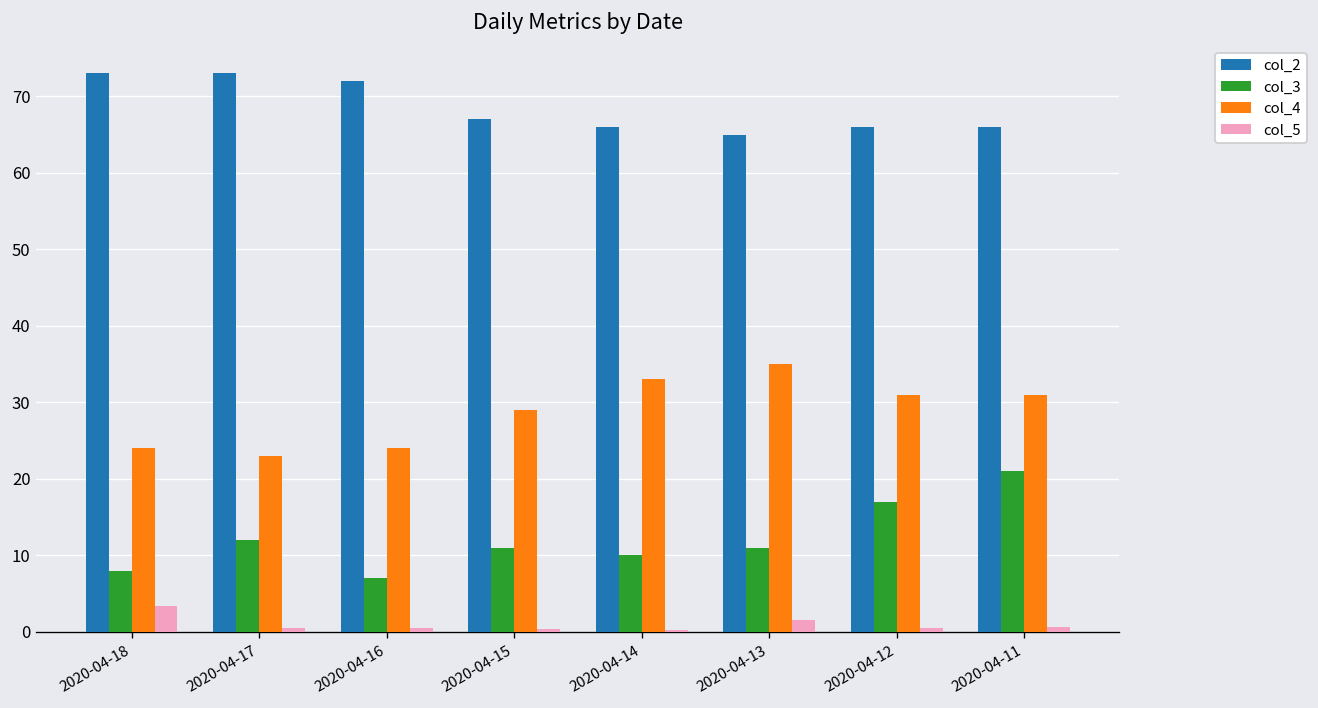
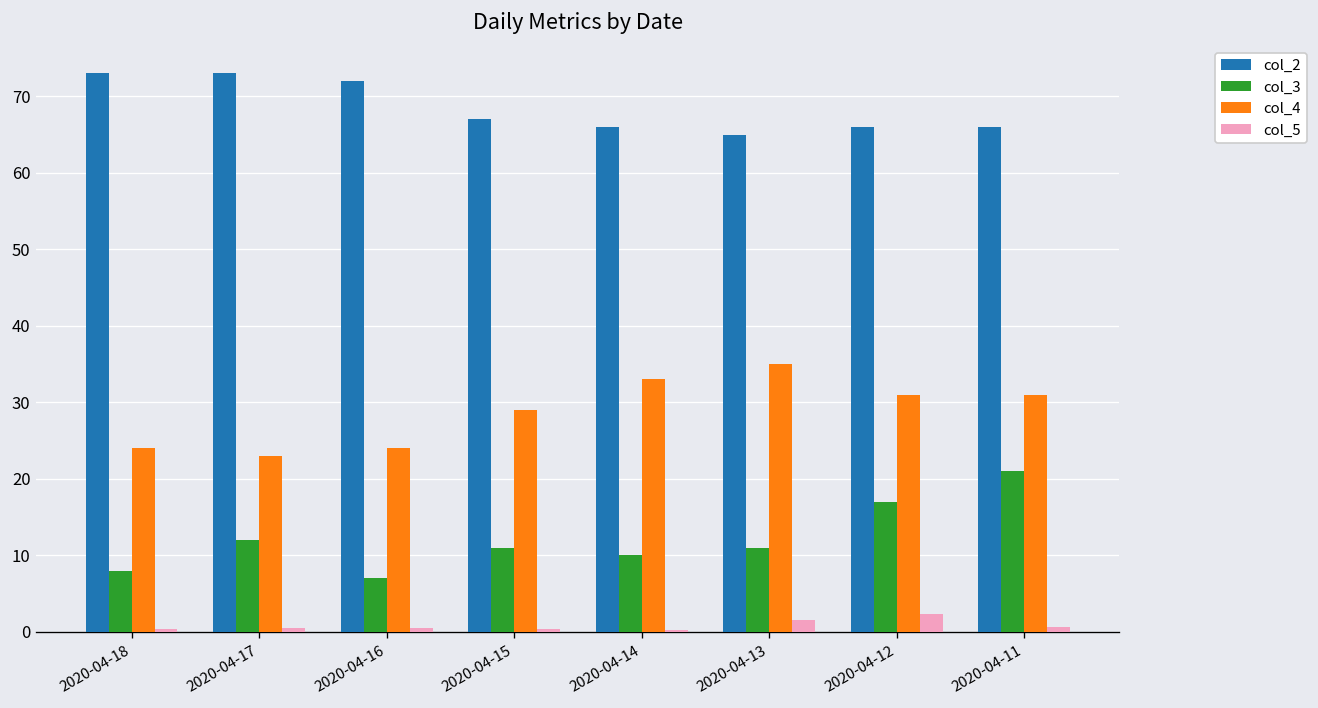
col_5, 2020-04-18: 3 -> 0
col_5, 2020-04-12: 1 -> 2
